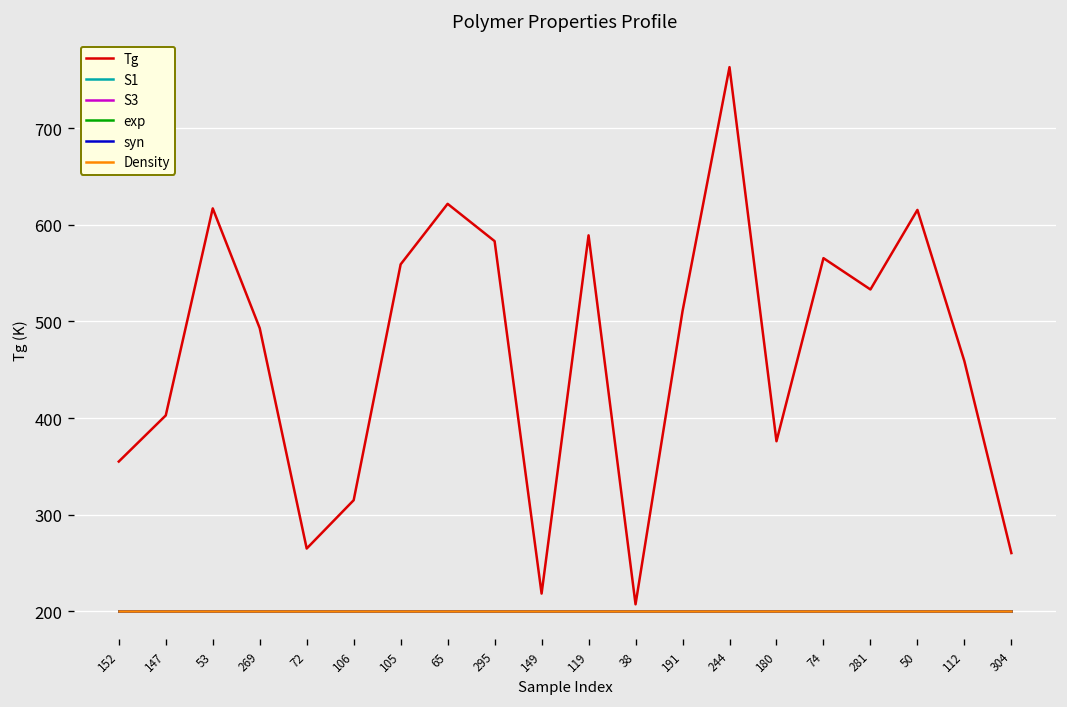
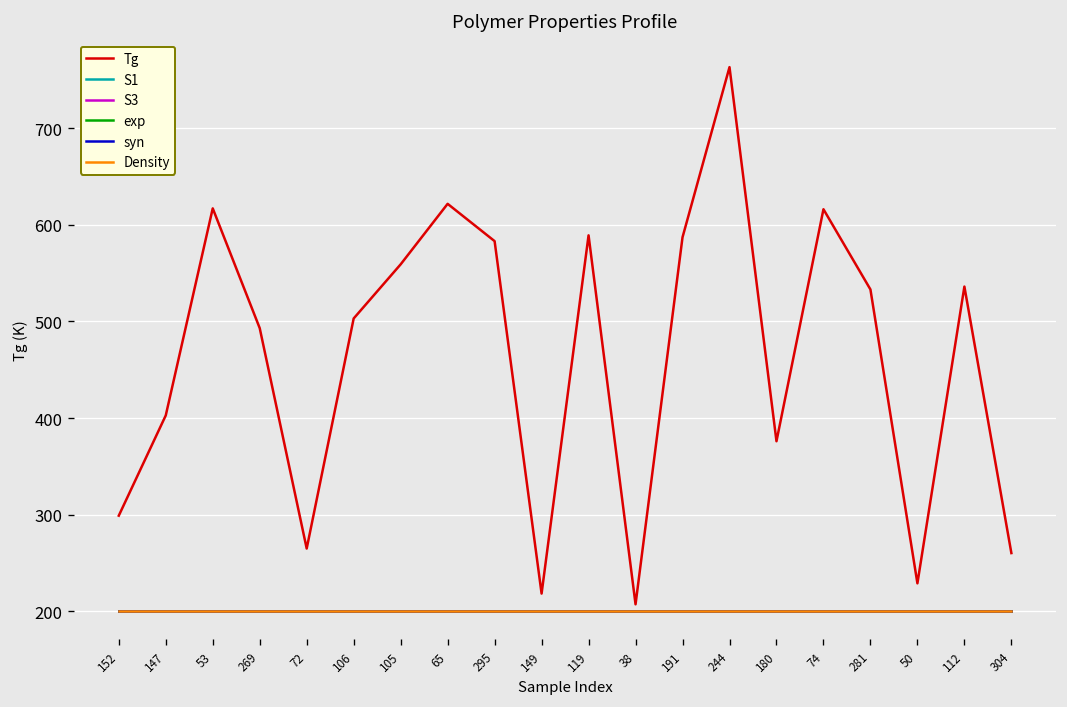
Tg, 152: 360 -> 300
Tg, 106: 320 -> 500
Tg, 191: 510 -> 590
Tg, 74: 570 -> 620
Tg, 50: 620 -> 230
Tg, 112: 460 -> 540
